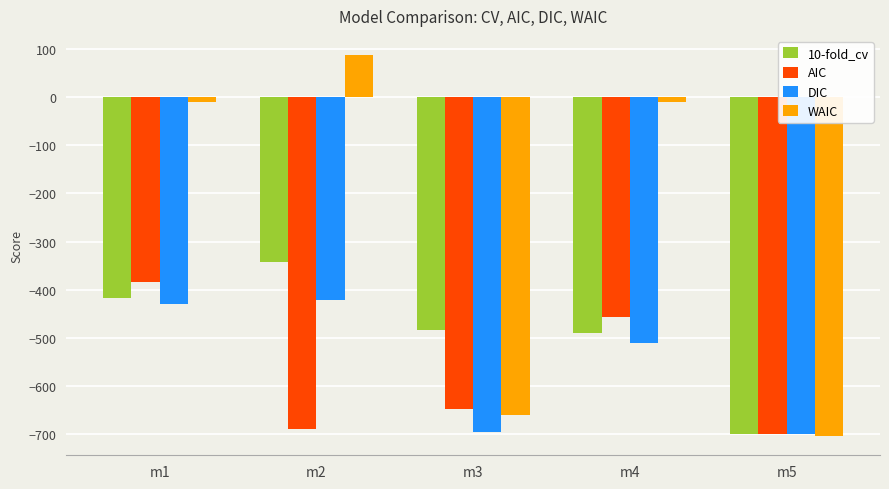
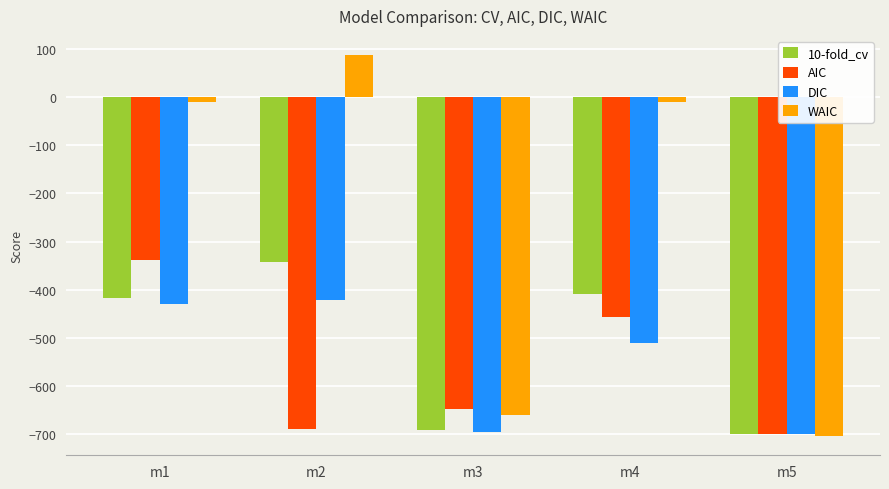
AIC, m1: -380 -> -340
10-fold_cv, m3: -480 -> -690
10-fold_cv, m4: -490 -> -410
